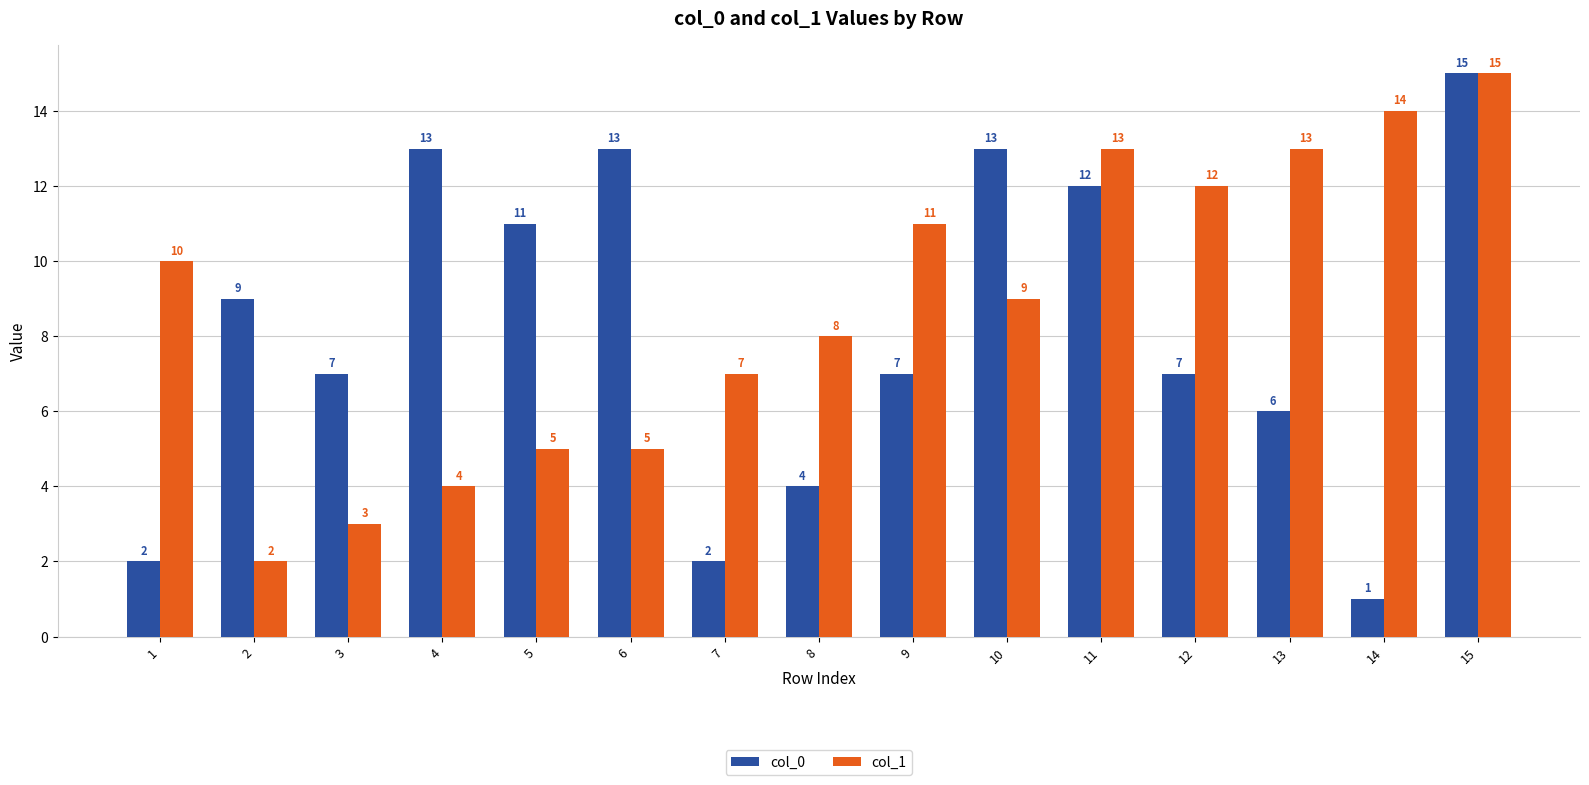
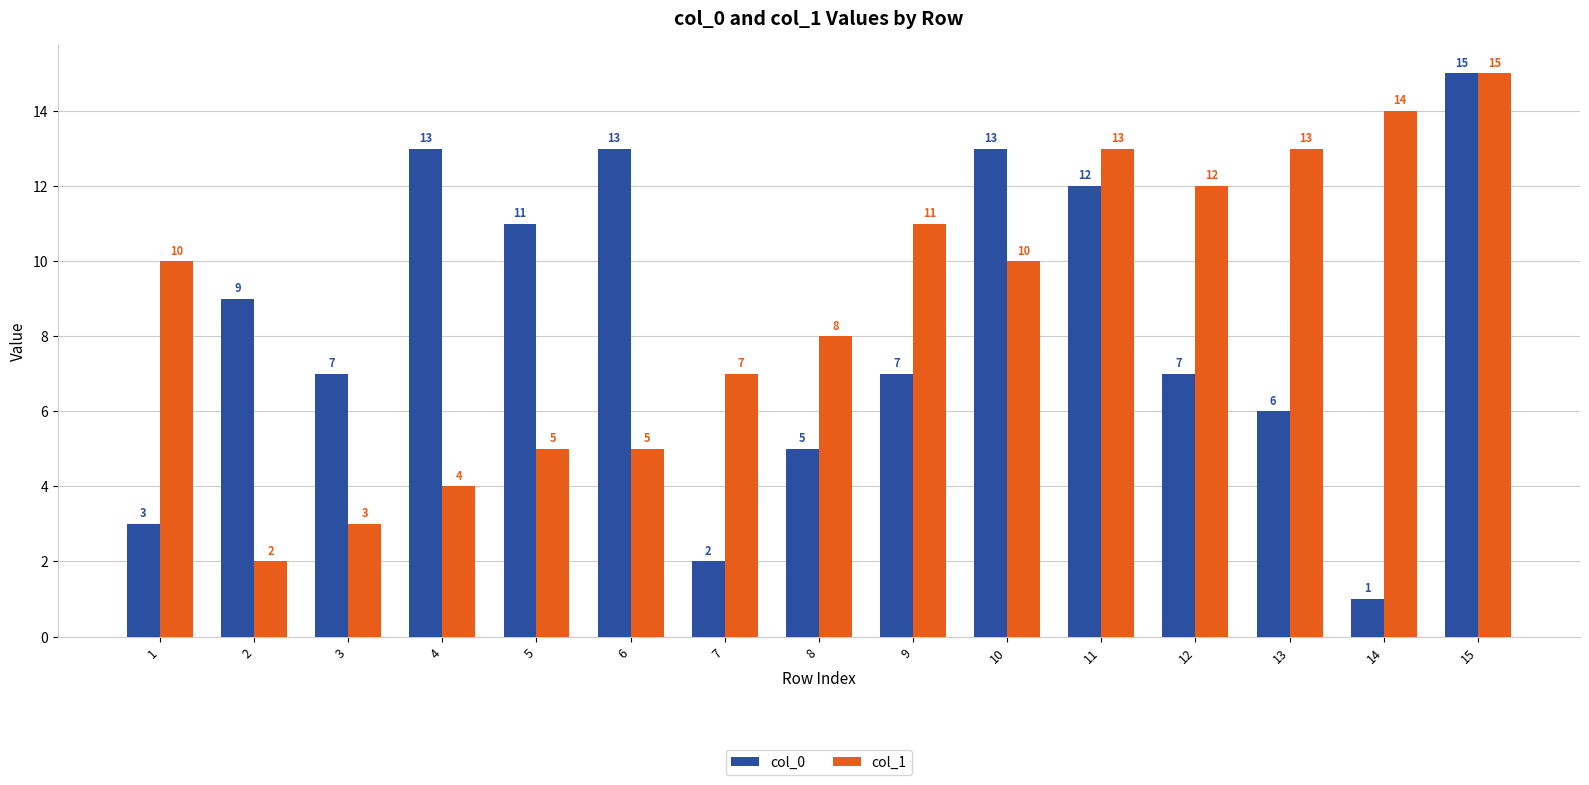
col_0, 1: 2 -> 3
col_0, 8: 4 -> 5
col_1, 10: 9 -> 10
